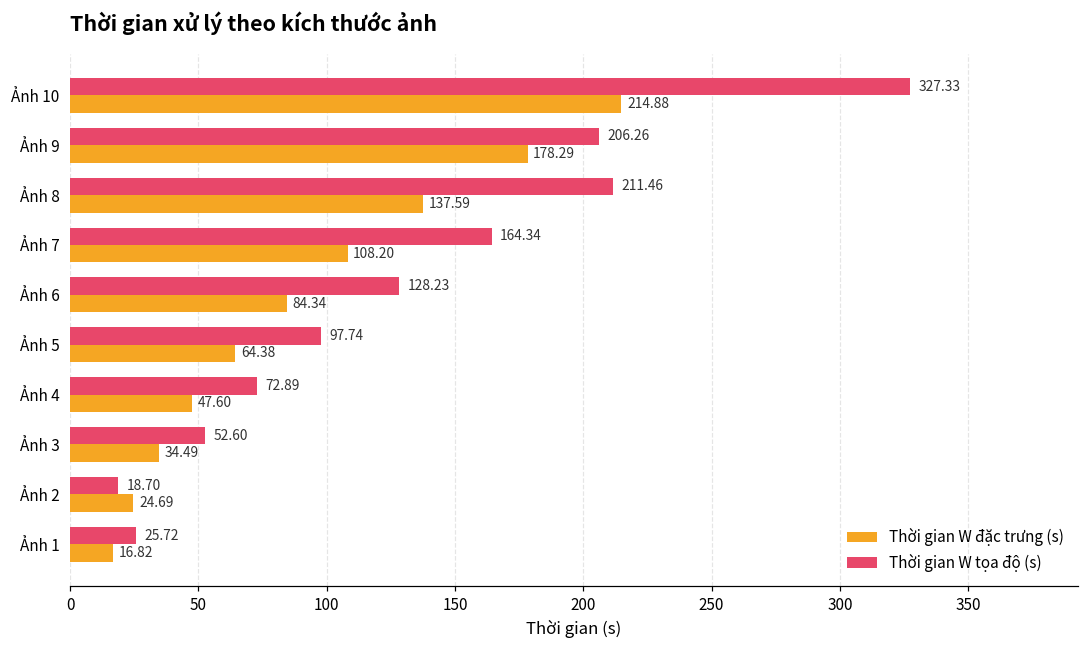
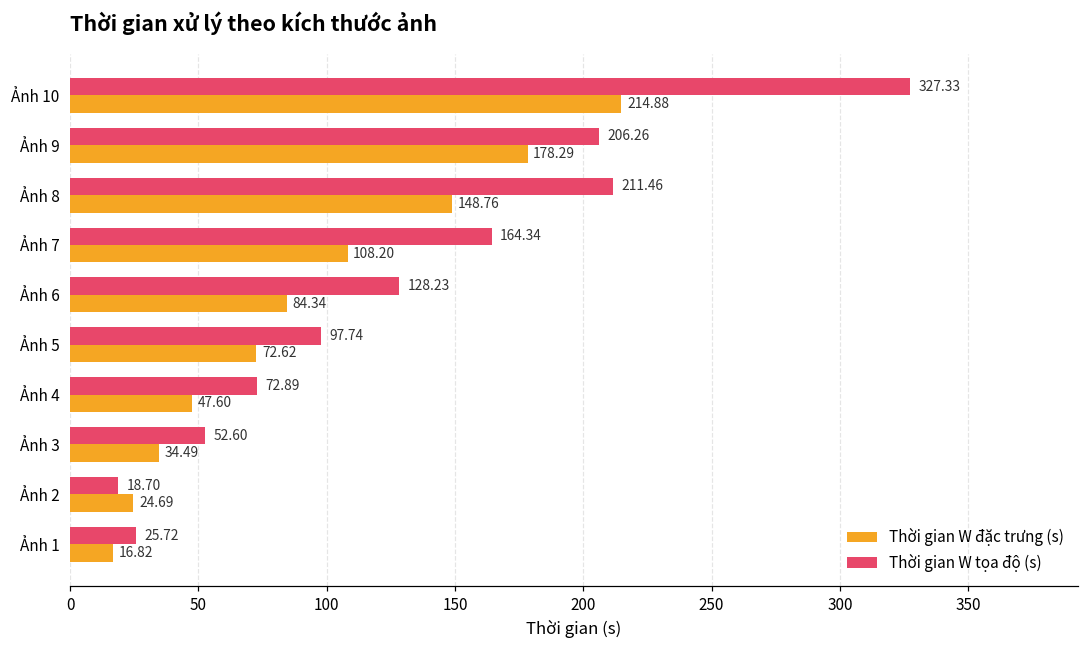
Thời gian W đặc trưng (s), Ảnh 8: 137.59 -> 148.76
Thời gian W đặc trưng (s), Ảnh 5: 64.38 -> 72.62
